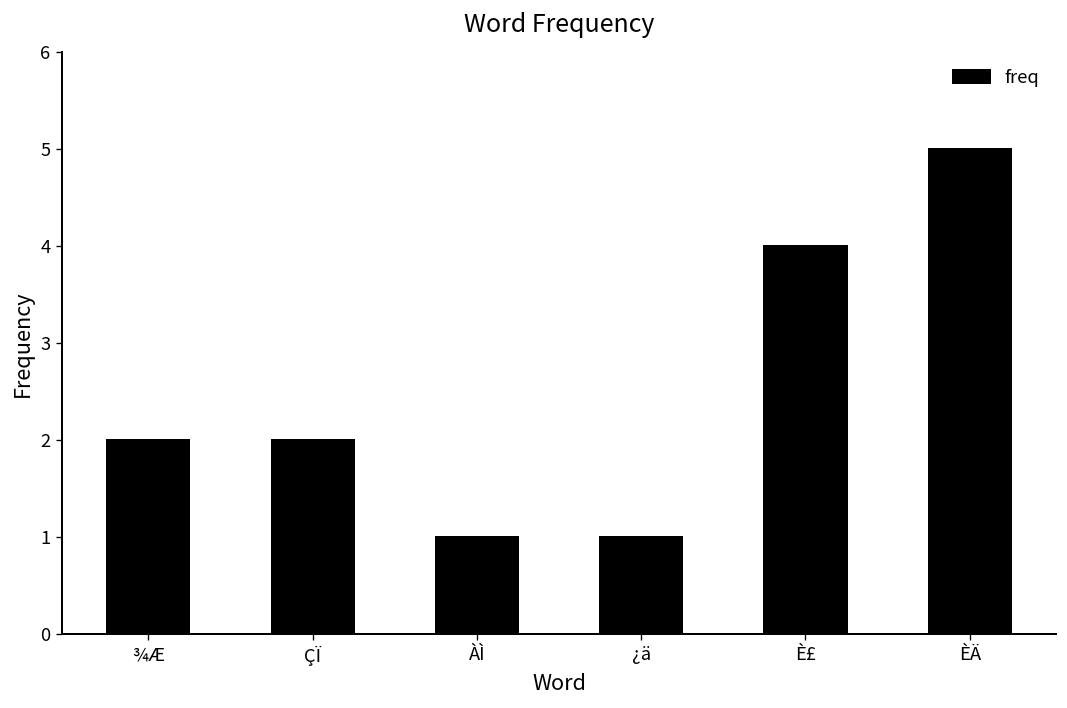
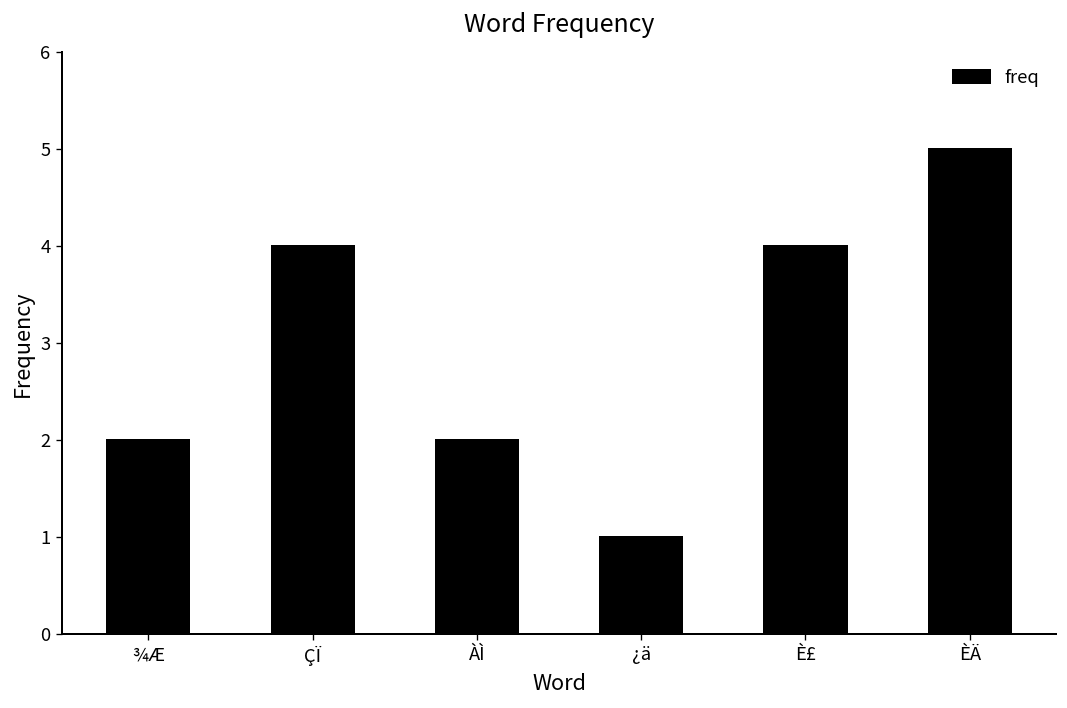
ÇÏ: 2 -> 4
ÀÌ: 1 -> 2
